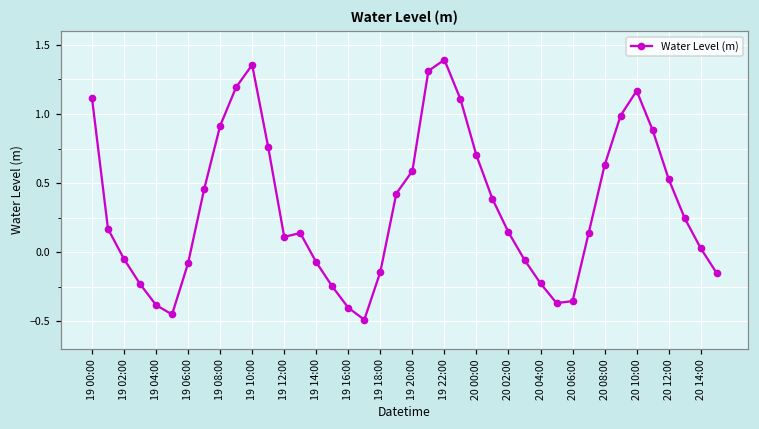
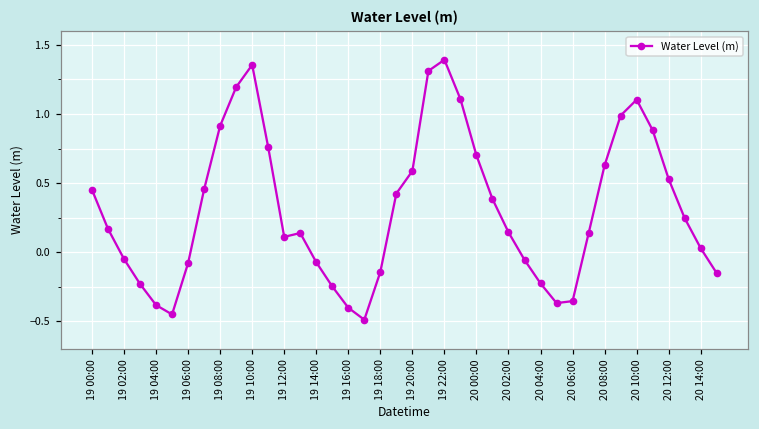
19 00:00: 1.12 -> 0.45
20 10:00: 1.17 -> 1.10
